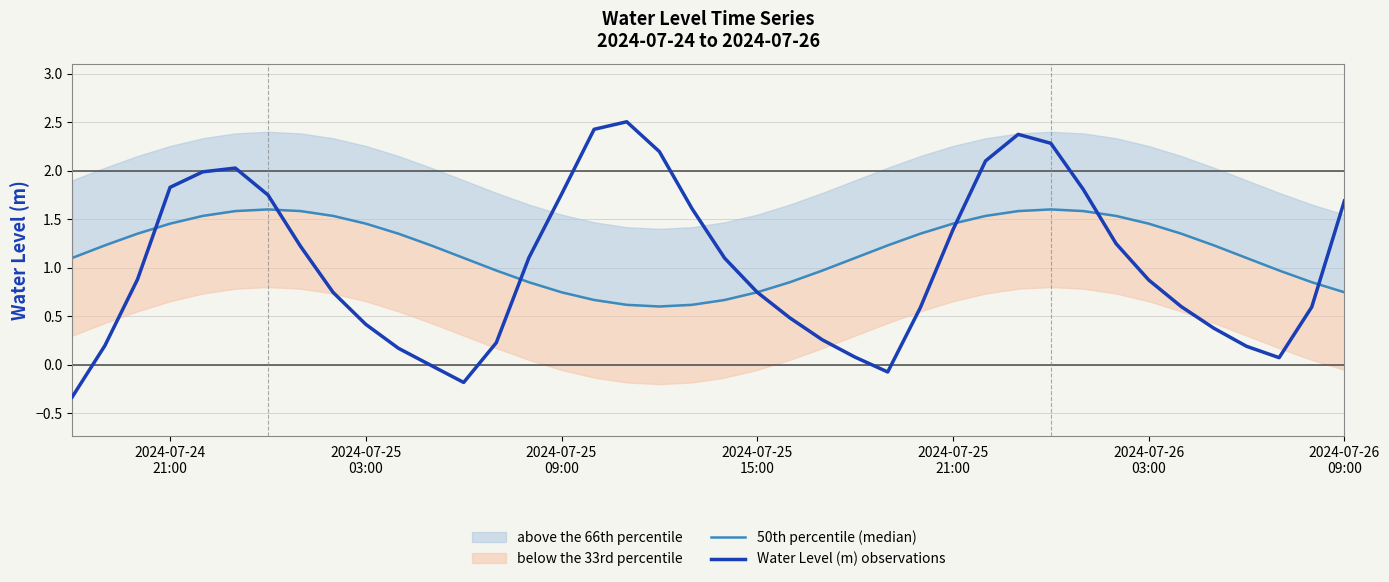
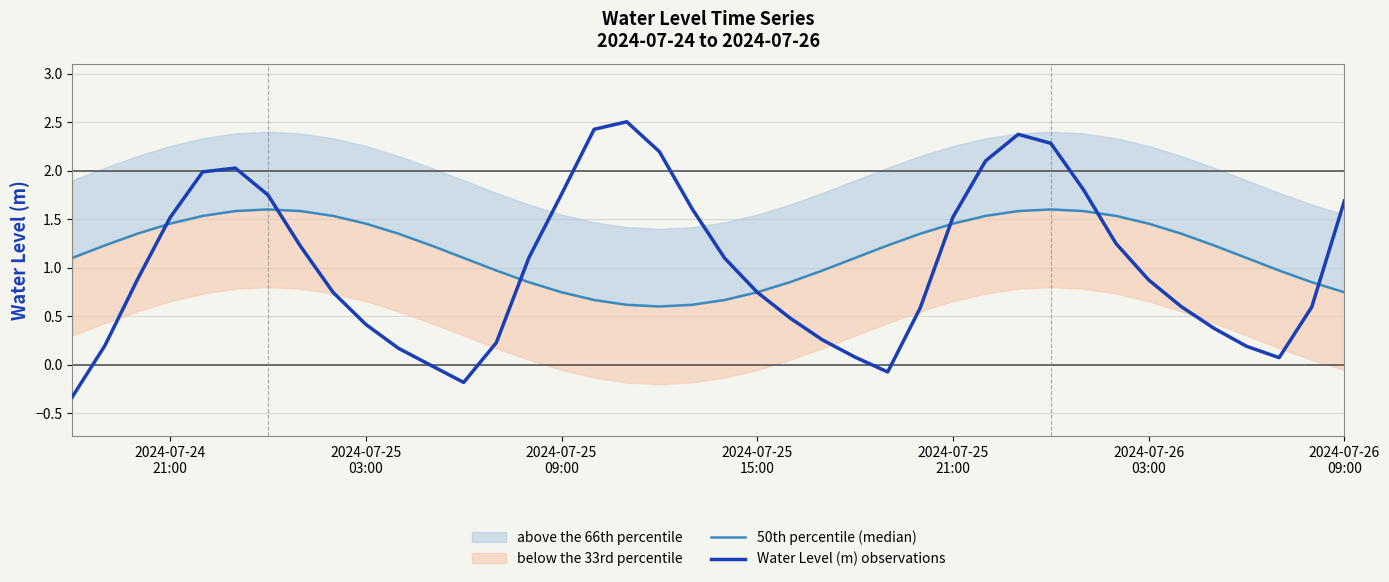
Water Level (m) observations, 2024-07-24 21:00: 1.8 -> 1.5
Water Level (m) observations, 2024-07-25 21:00: 1.4 -> 1.5
